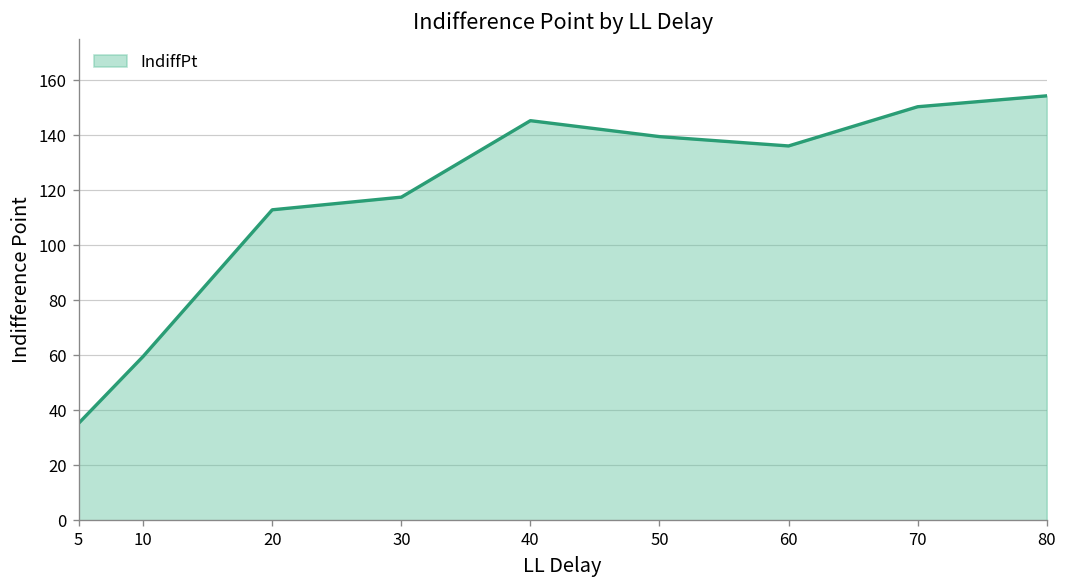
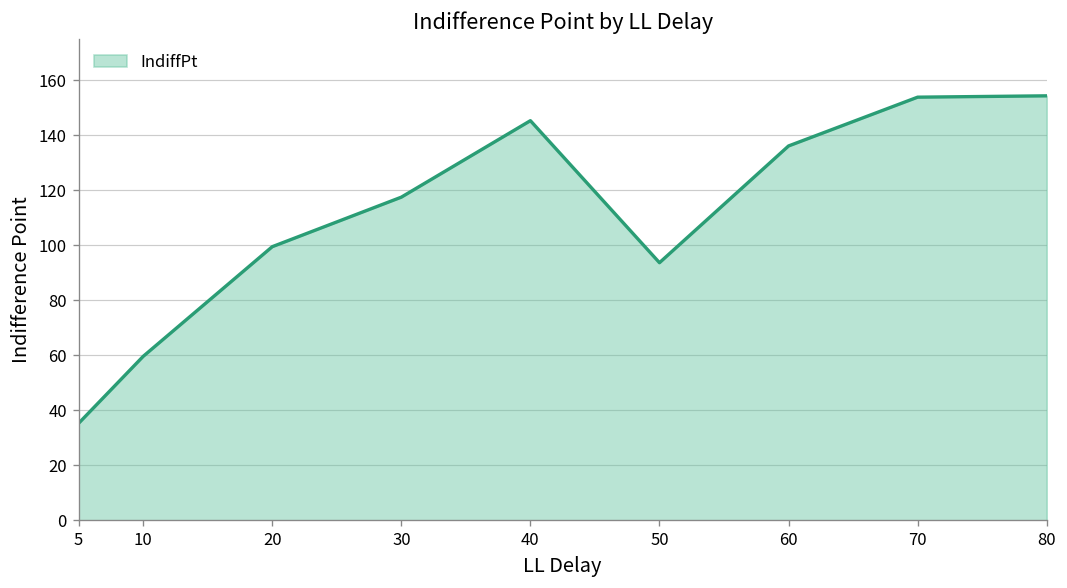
20: 113 -> 99
50: 139 -> 94
70: 150 -> 154
